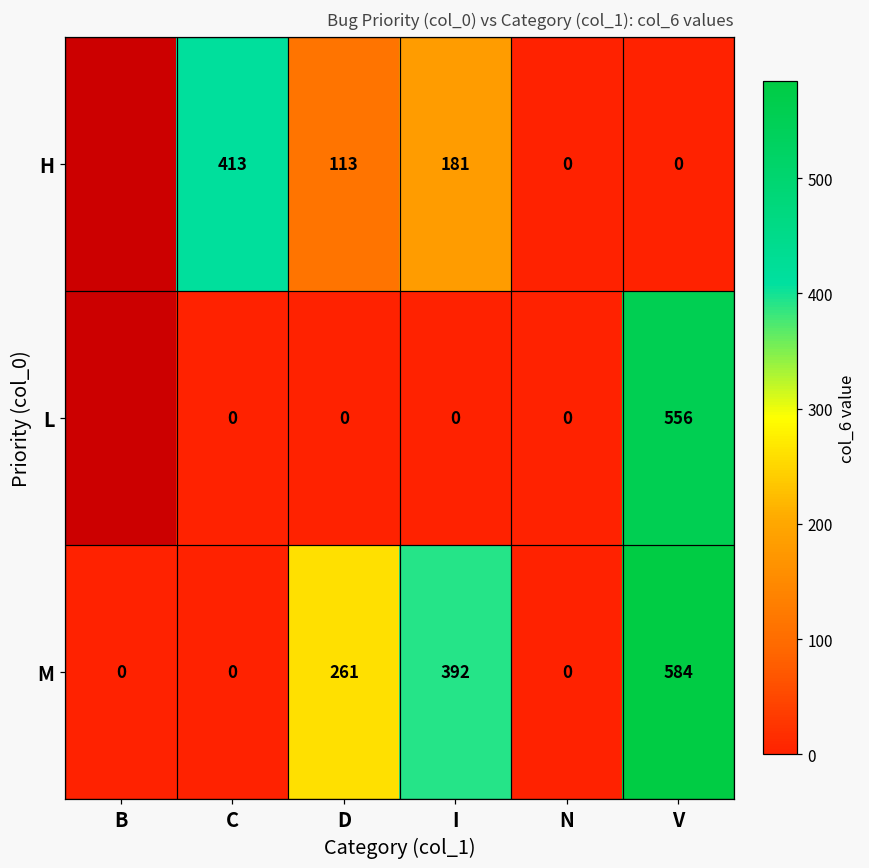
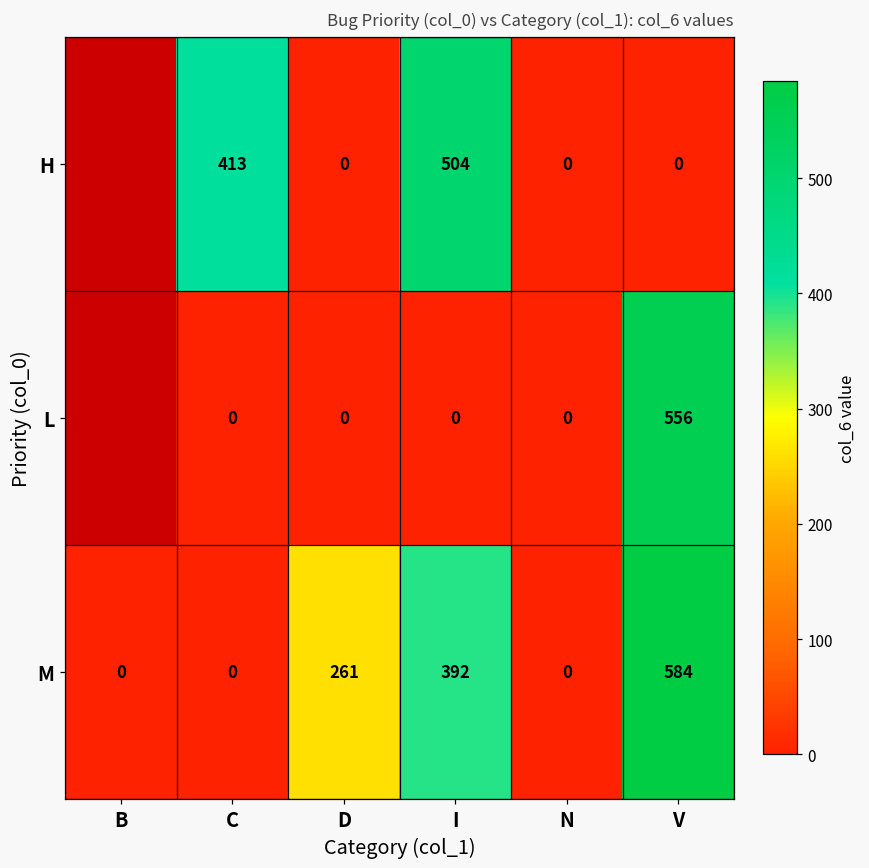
H, D: 113 -> 0
H, I: 181 -> 504
